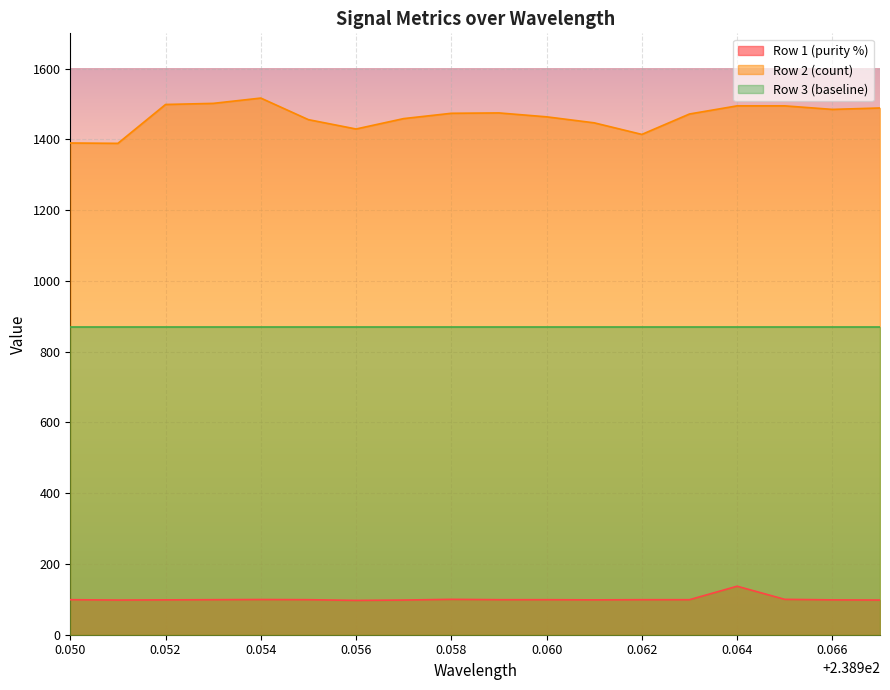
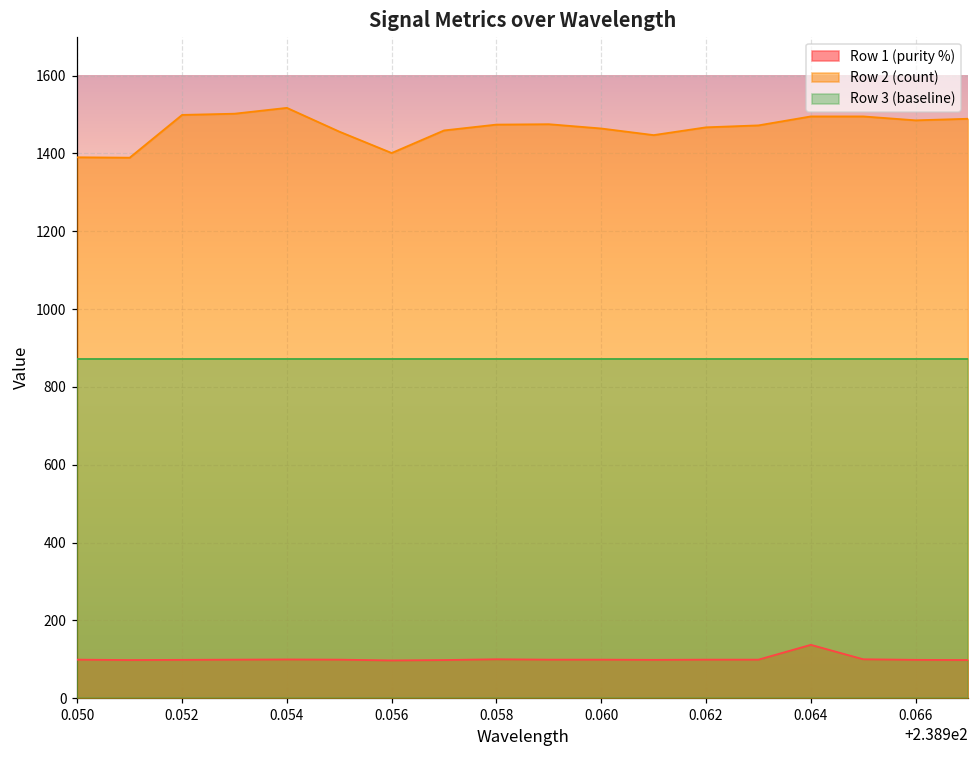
Row 2 (count), 0.056: 1430 -> 1400
Row 2 (count), 0.062: 1410 -> 1470
